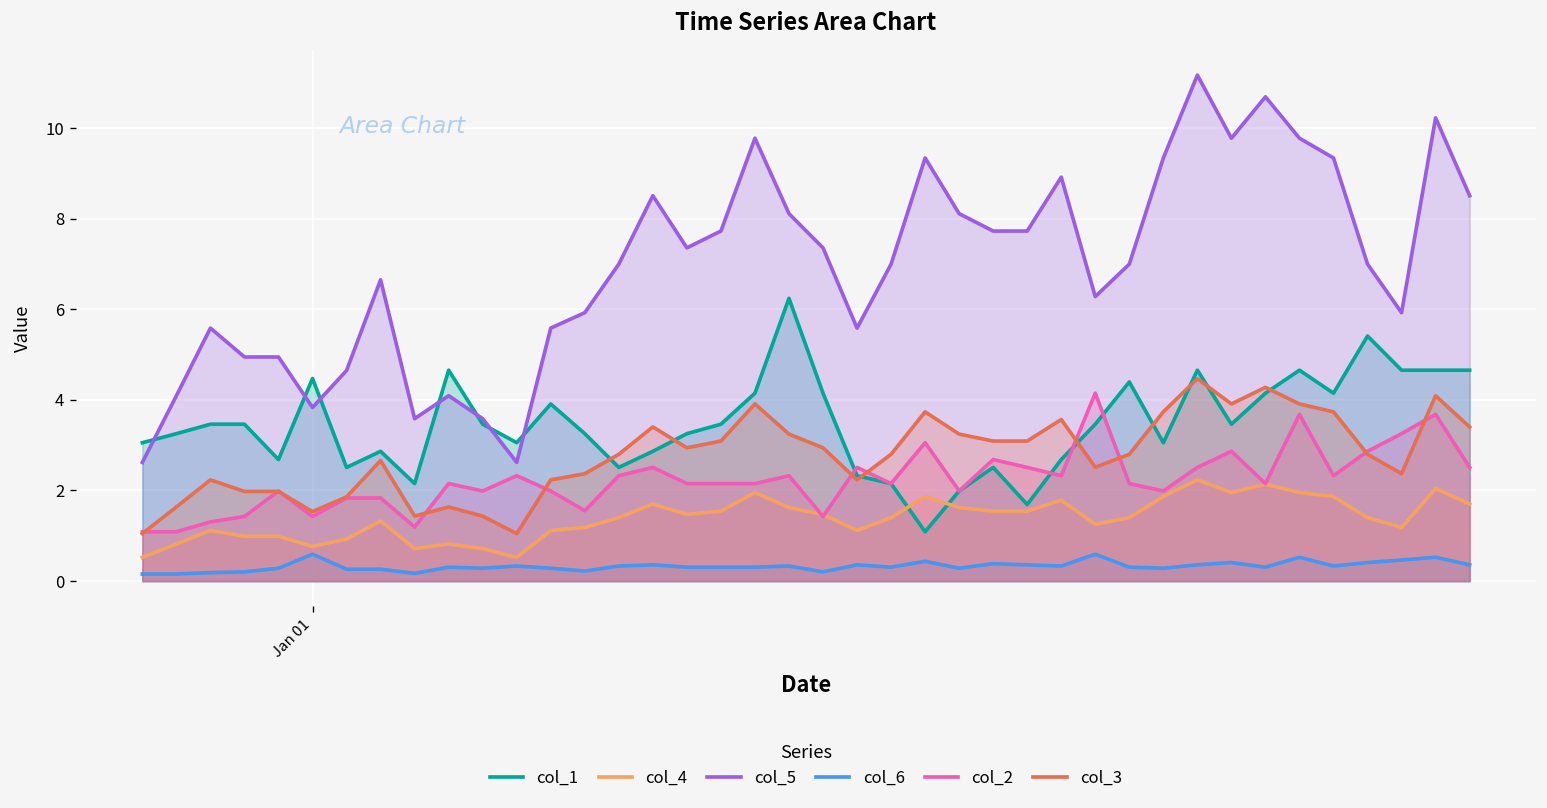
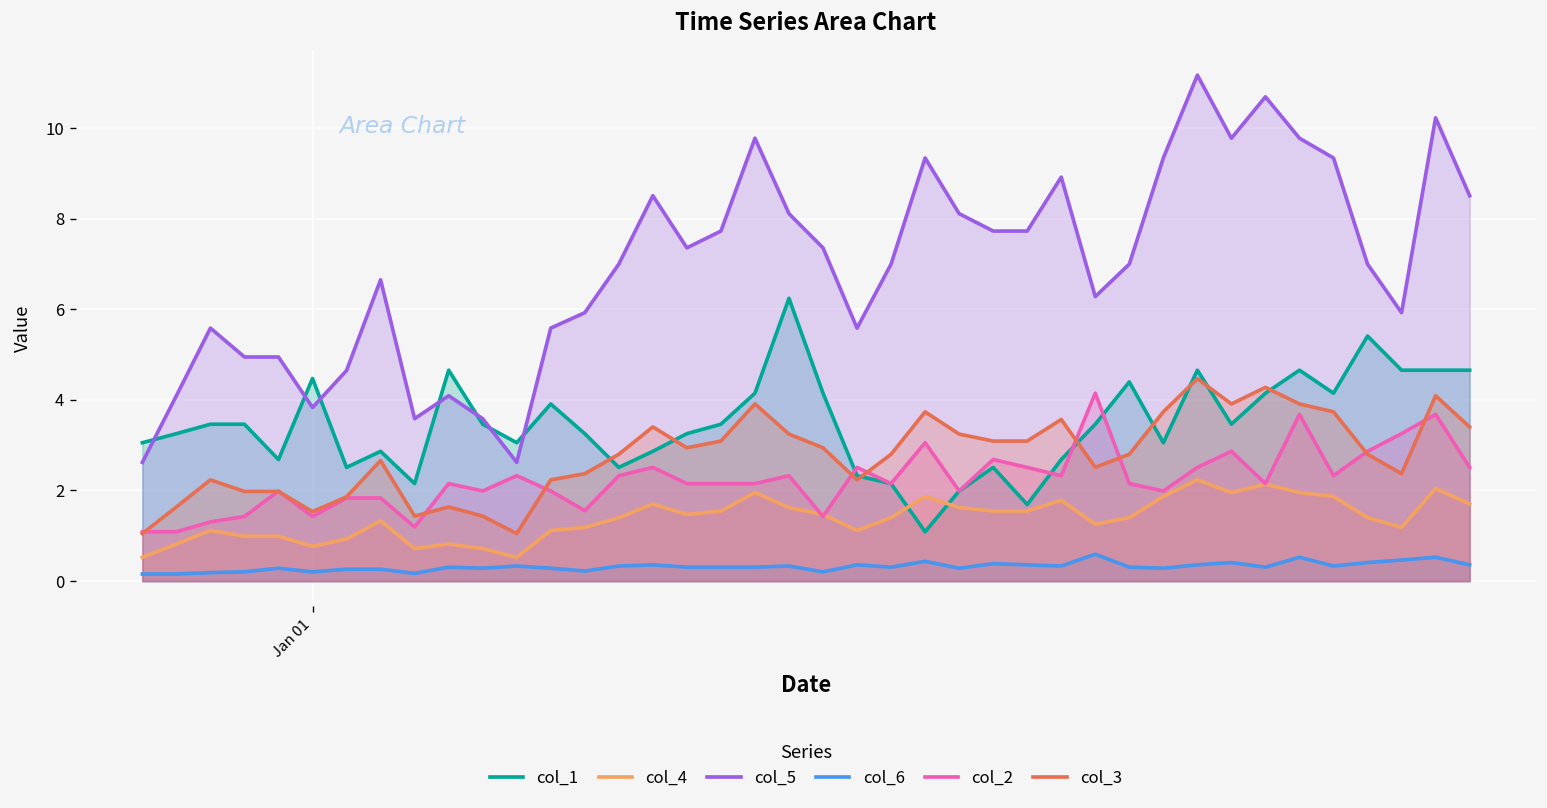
col_6, Jan 01: 0.6 -> 0.2
